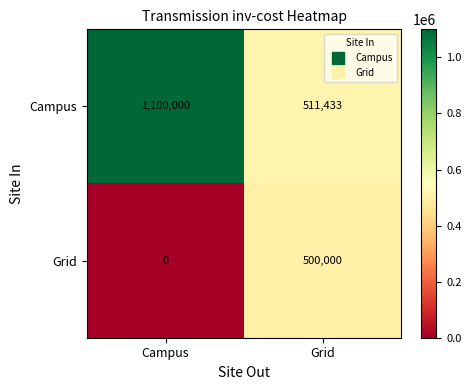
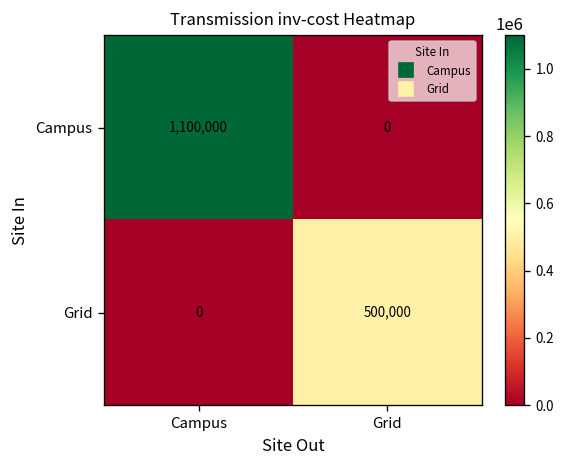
Campus, Grid: 511,433 -> 0
